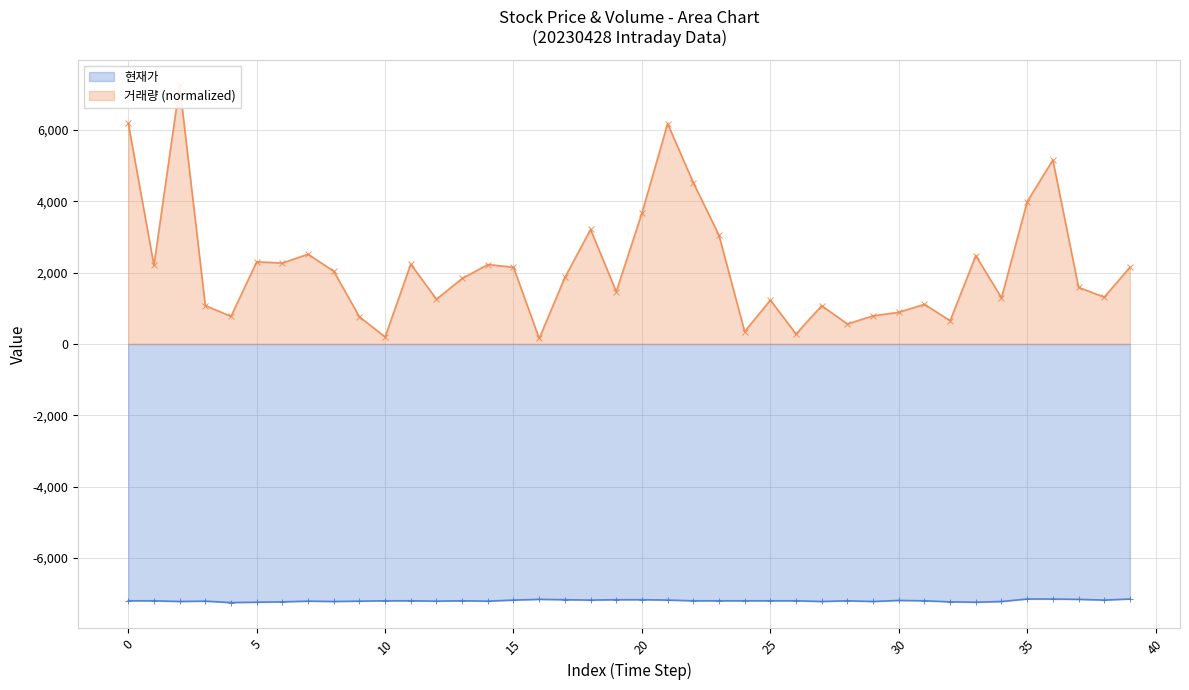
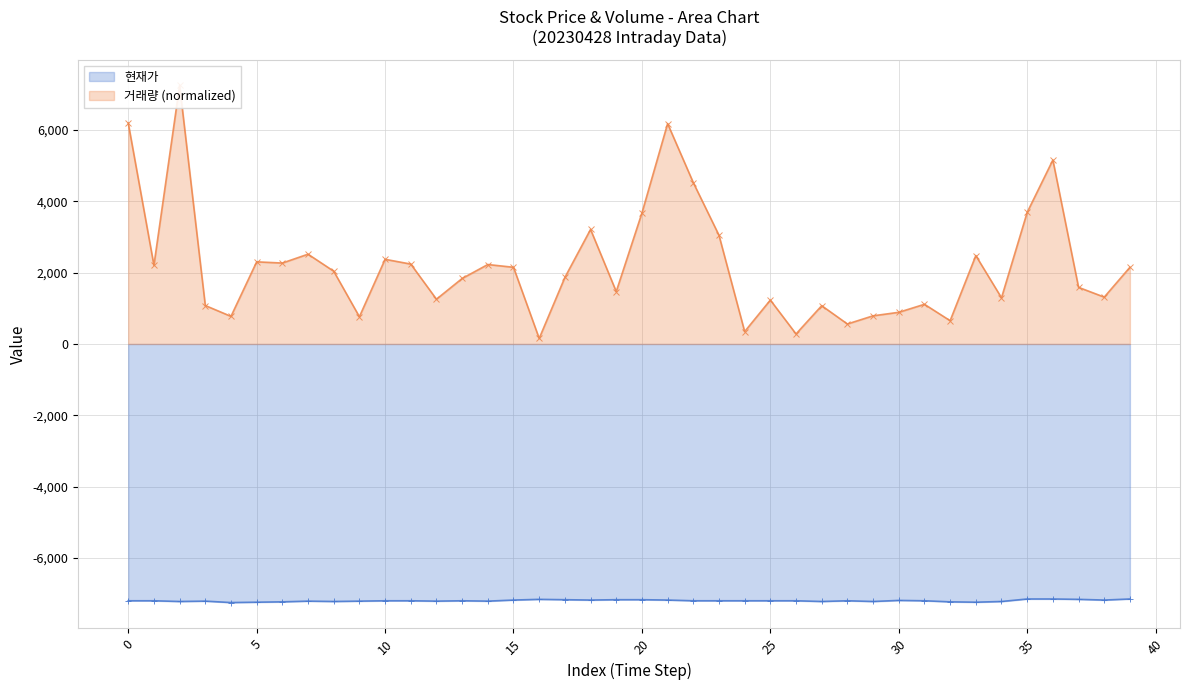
거래량 (normalized), 10: 200 -> 2,400
거래량 (normalized), 35: 4,000 -> 3,700
